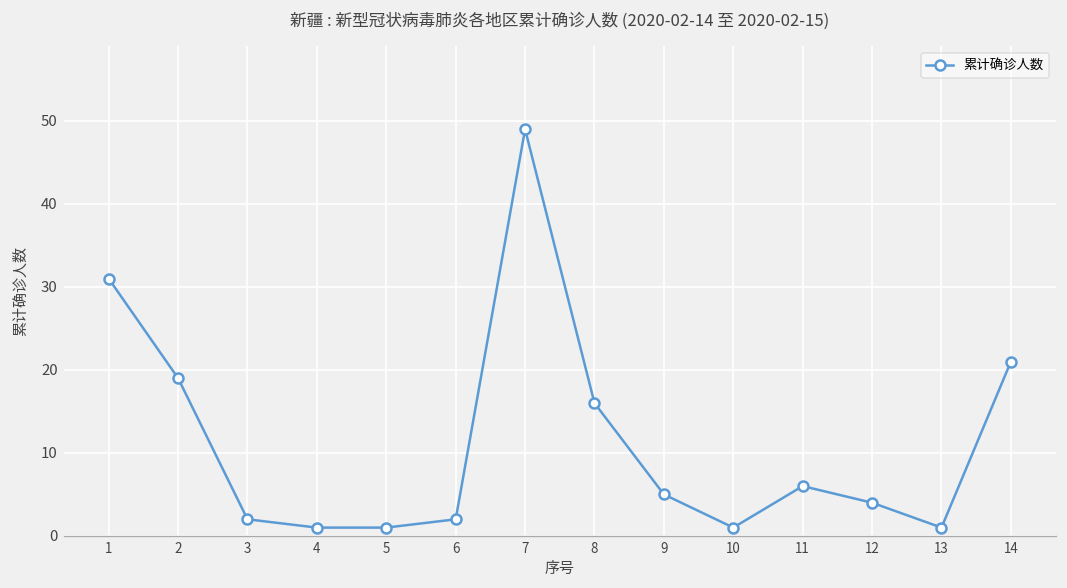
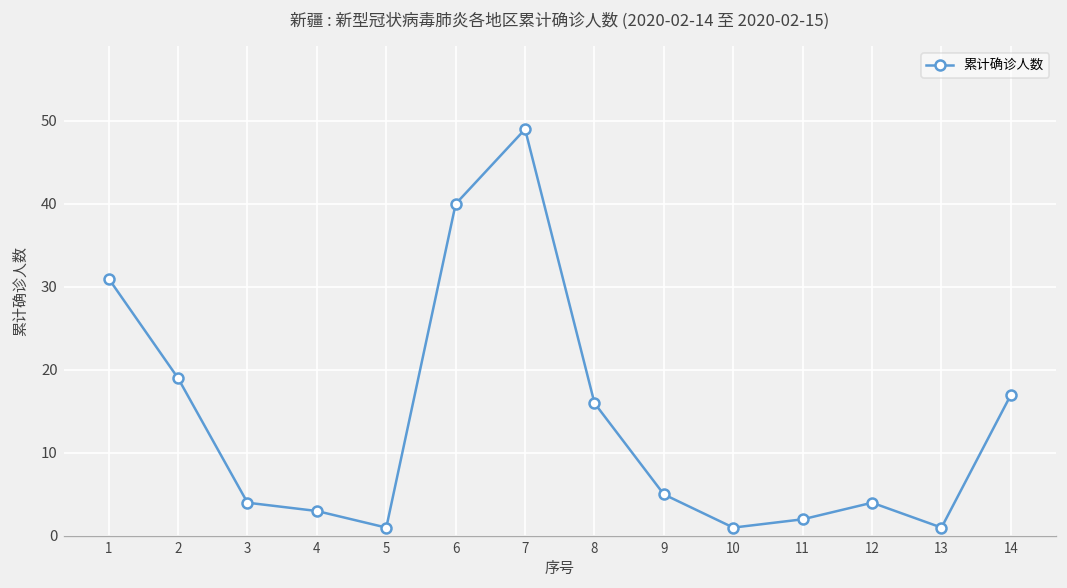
3: 2 -> 4
4: 1 -> 3
6: 2 -> 40
11: 6 -> 2
14: 21 -> 17
